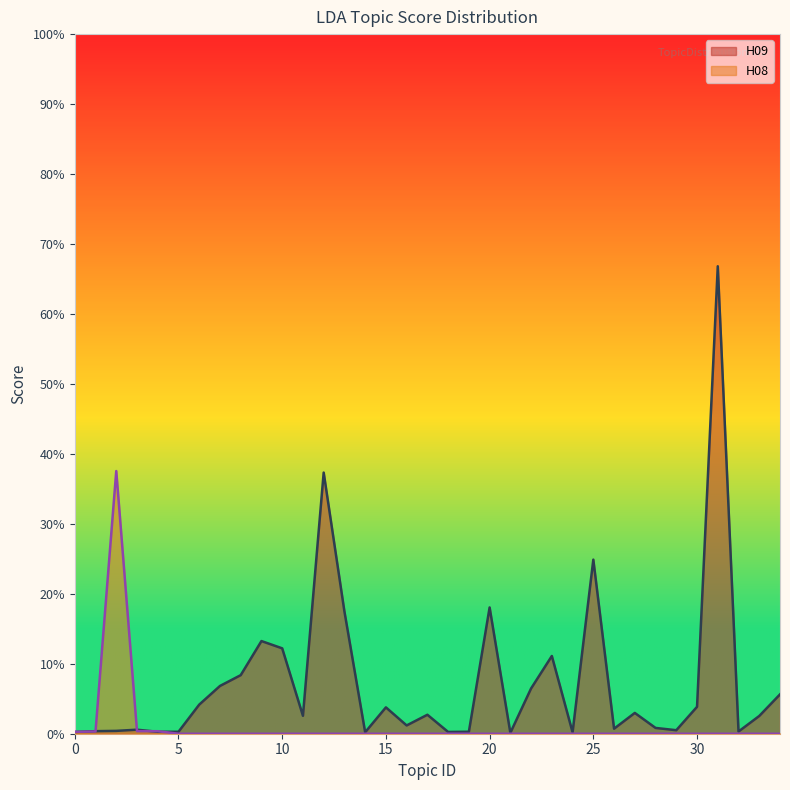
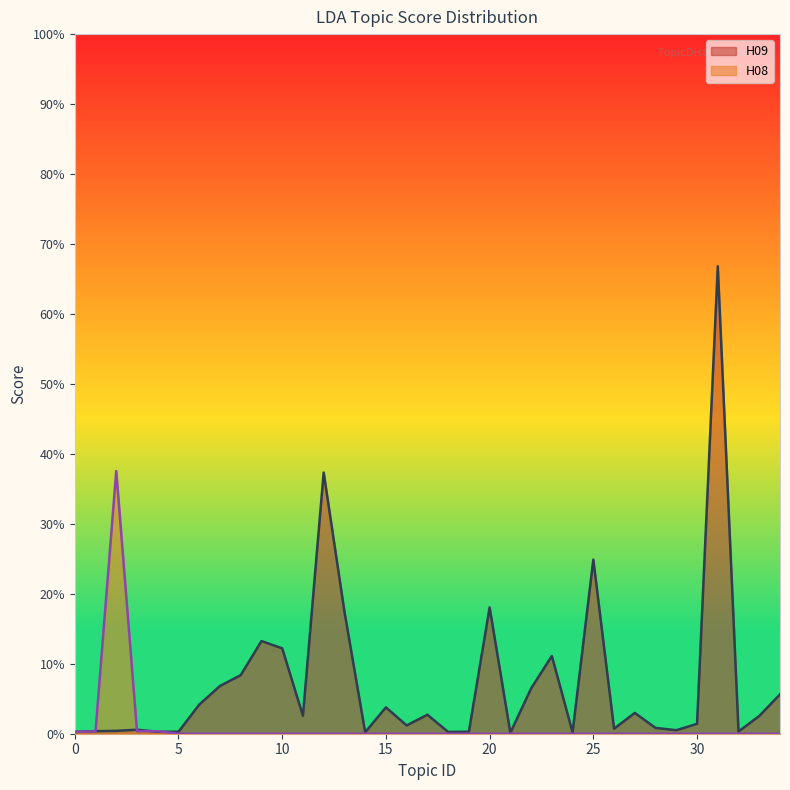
H09, 30: 4% -> 1%
